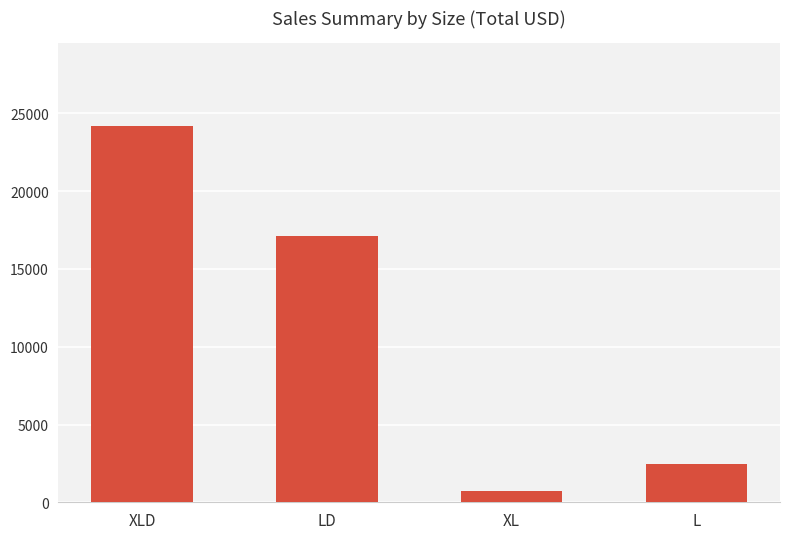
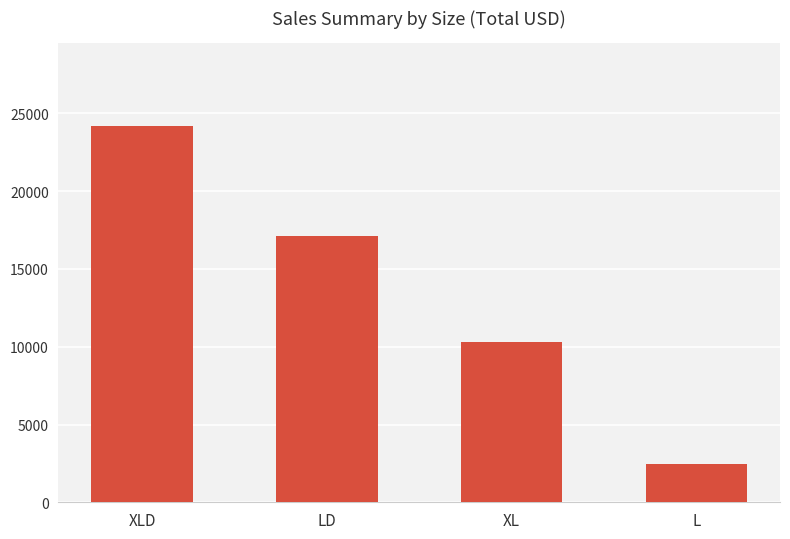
XL: 800 -> 10300
